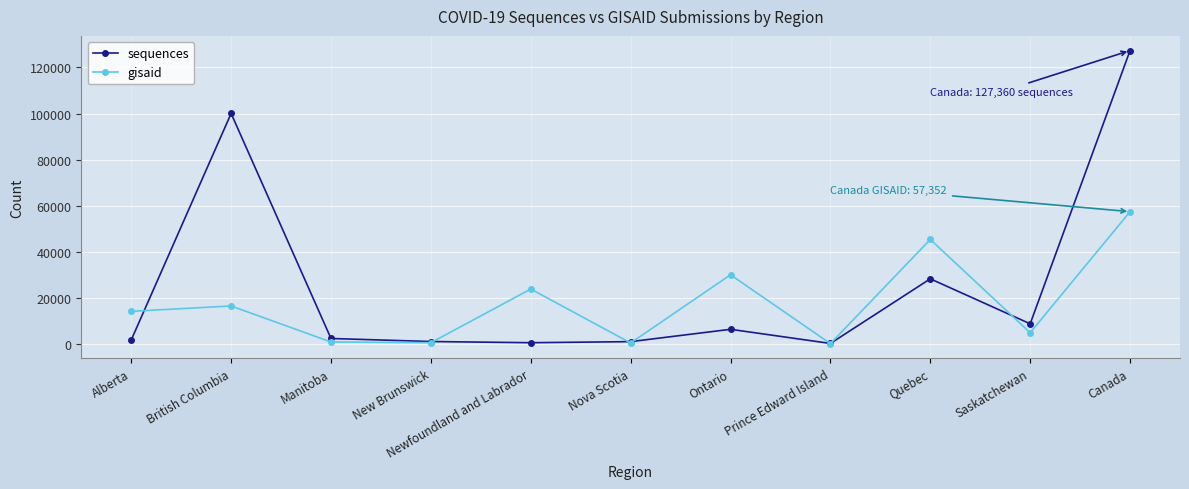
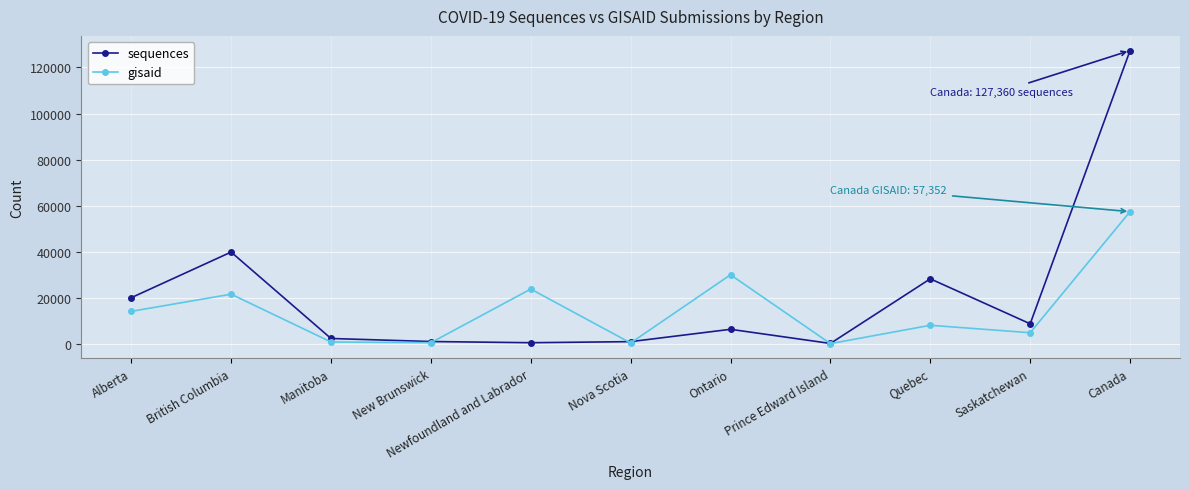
sequences, Alberta: 2000 -> 20000
sequences, British Columbia: 100000 -> 40000
gisaid, British Columbia: 16000 -> 21000
gisaid, Quebec: 45000 -> 8000
